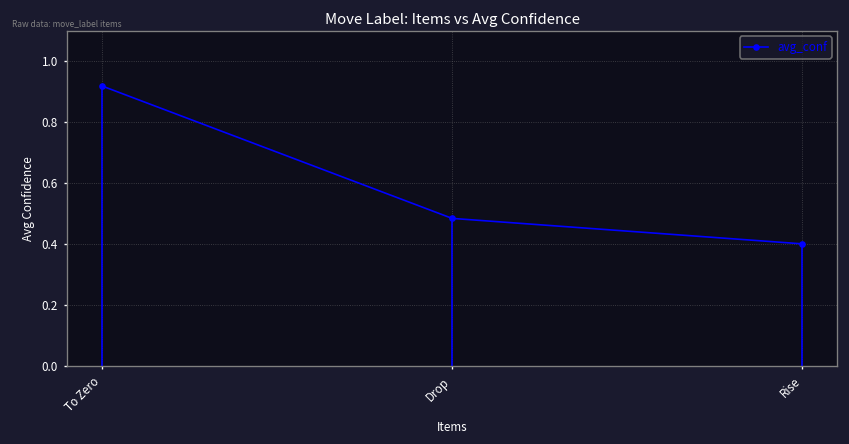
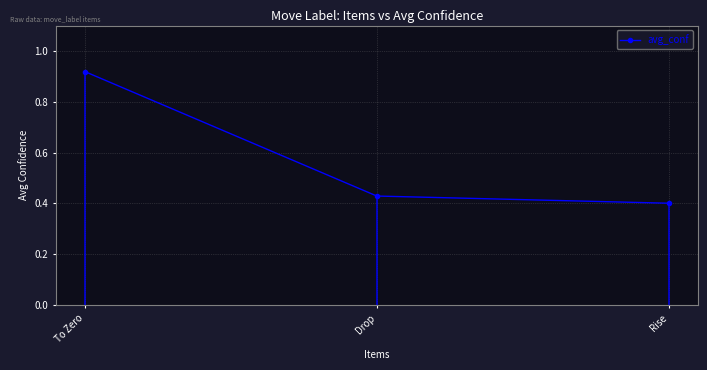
Drop: 0.48 -> 0.43
